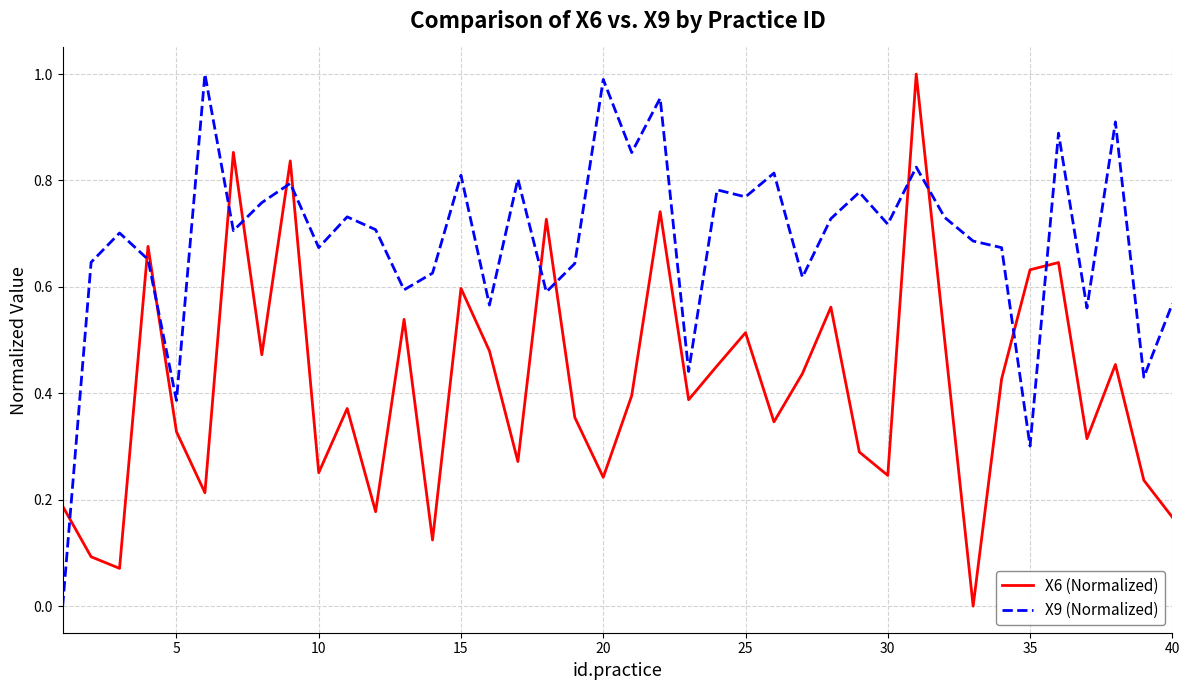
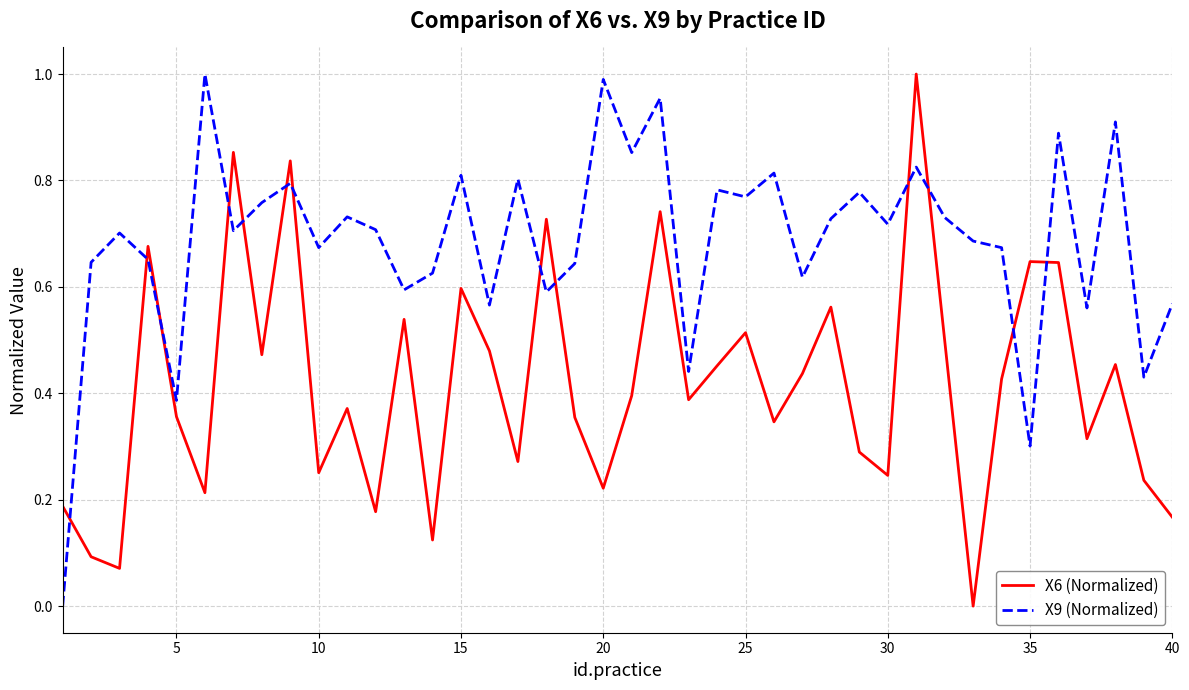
X6 (Normalized), 5: 0.33 -> 0.36
X6 (Normalized), 20: 0.24 -> 0.22
X6 (Normalized), 35: 0.63 -> 0.65
